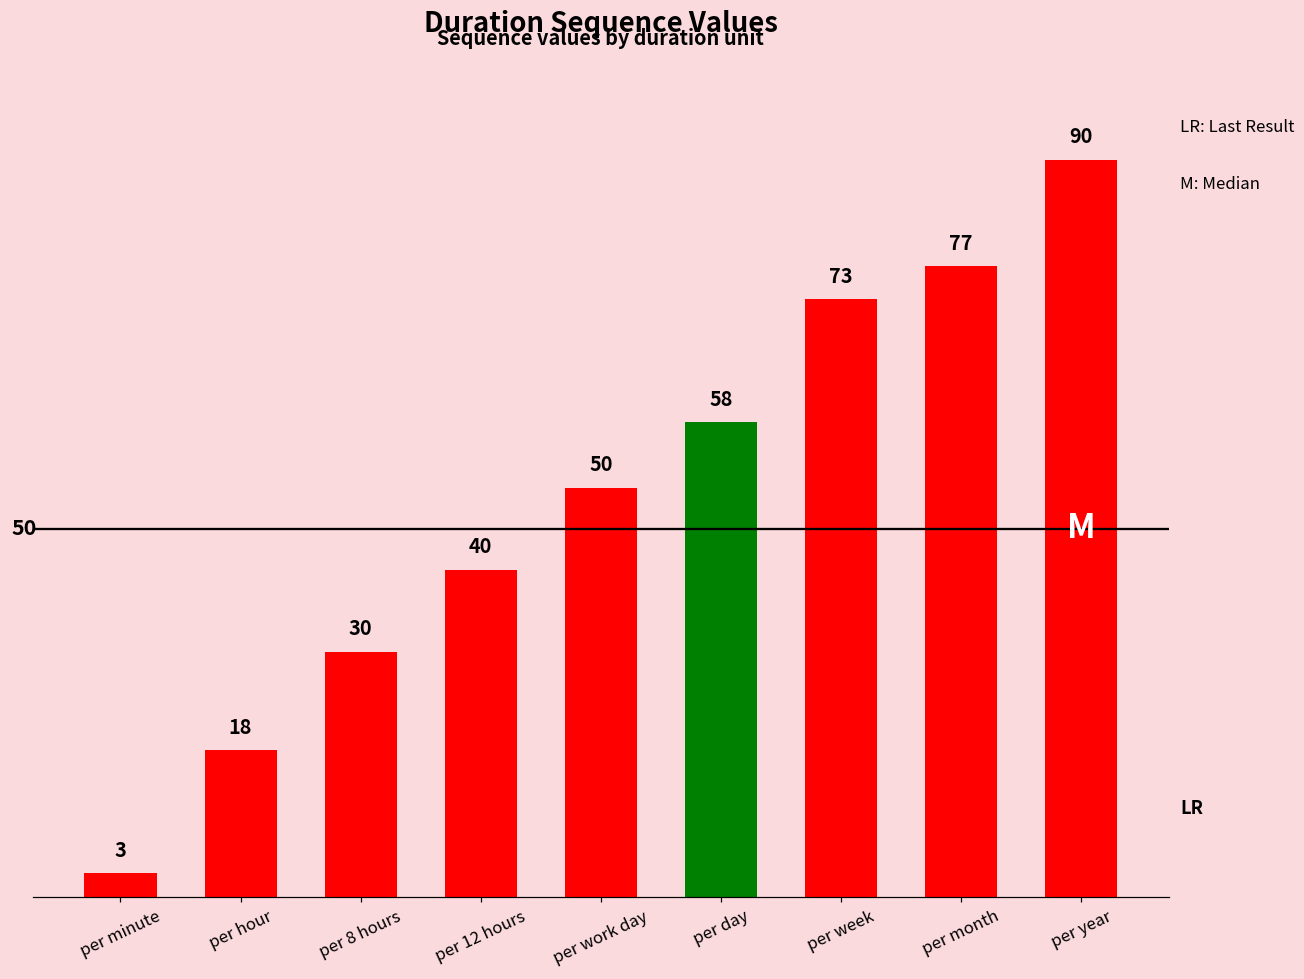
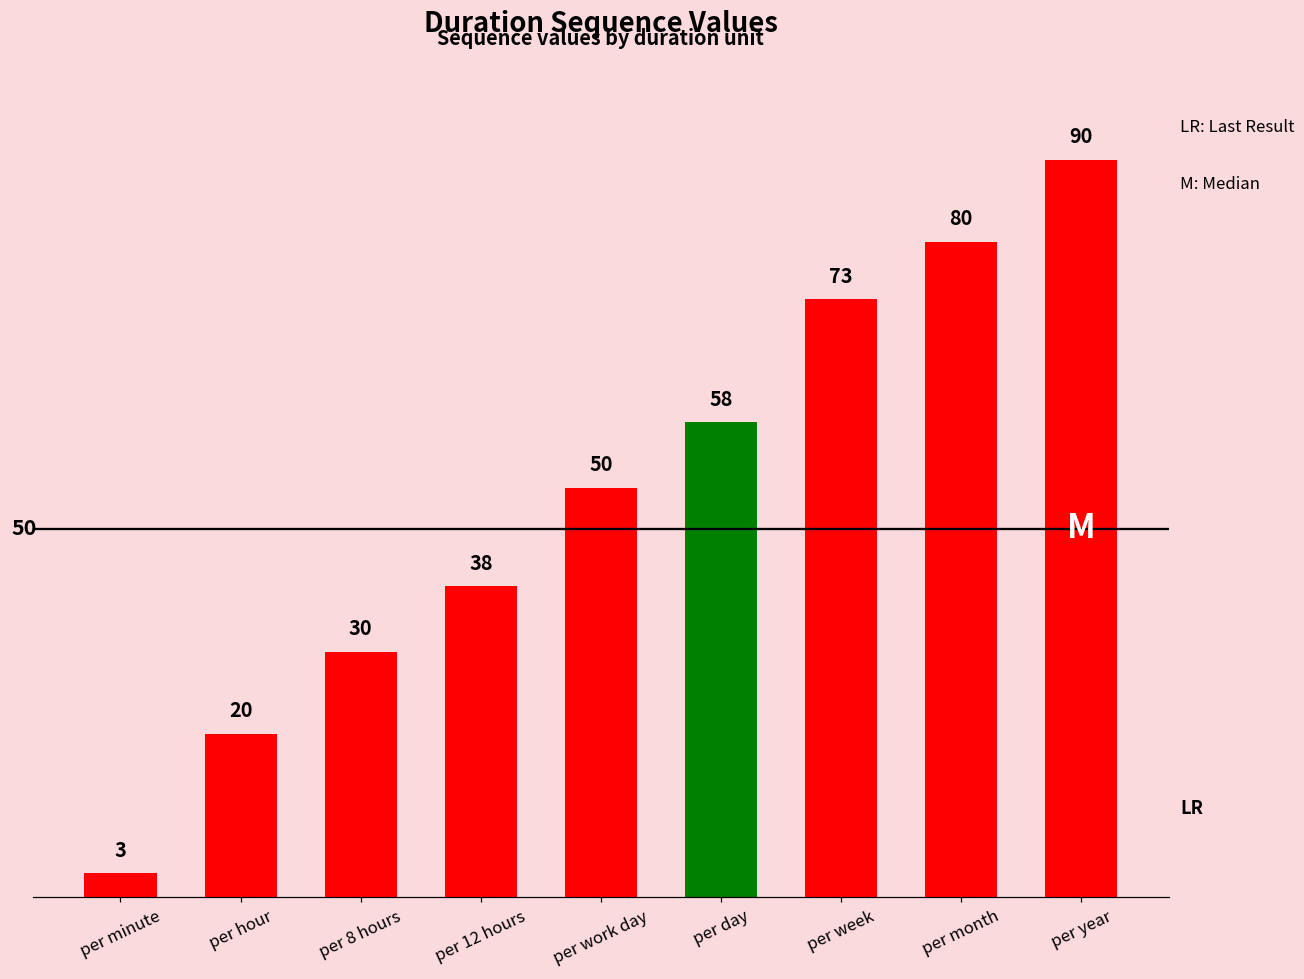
per hour: 18 -> 20
per 12 hours: 40 -> 38
per month: 77 -> 80
